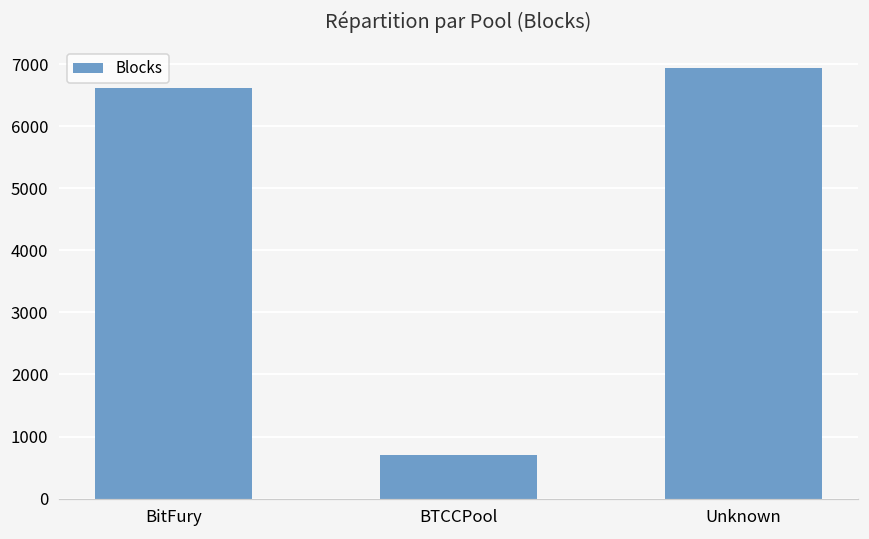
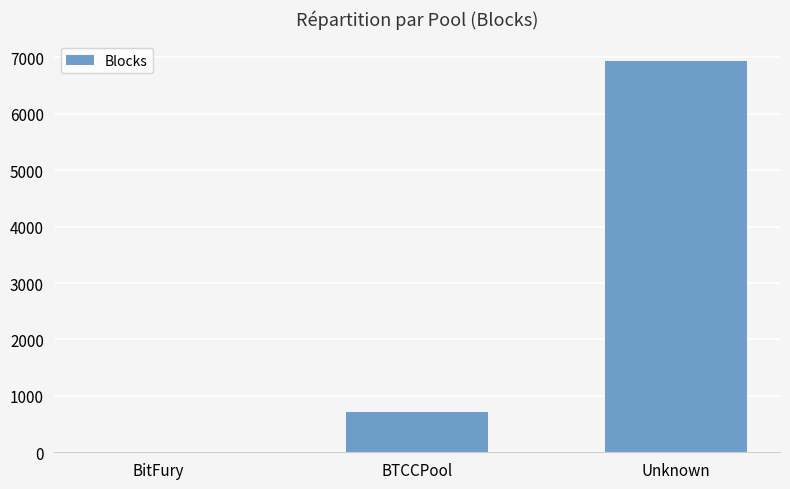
BitFury: 6600 -> 0
